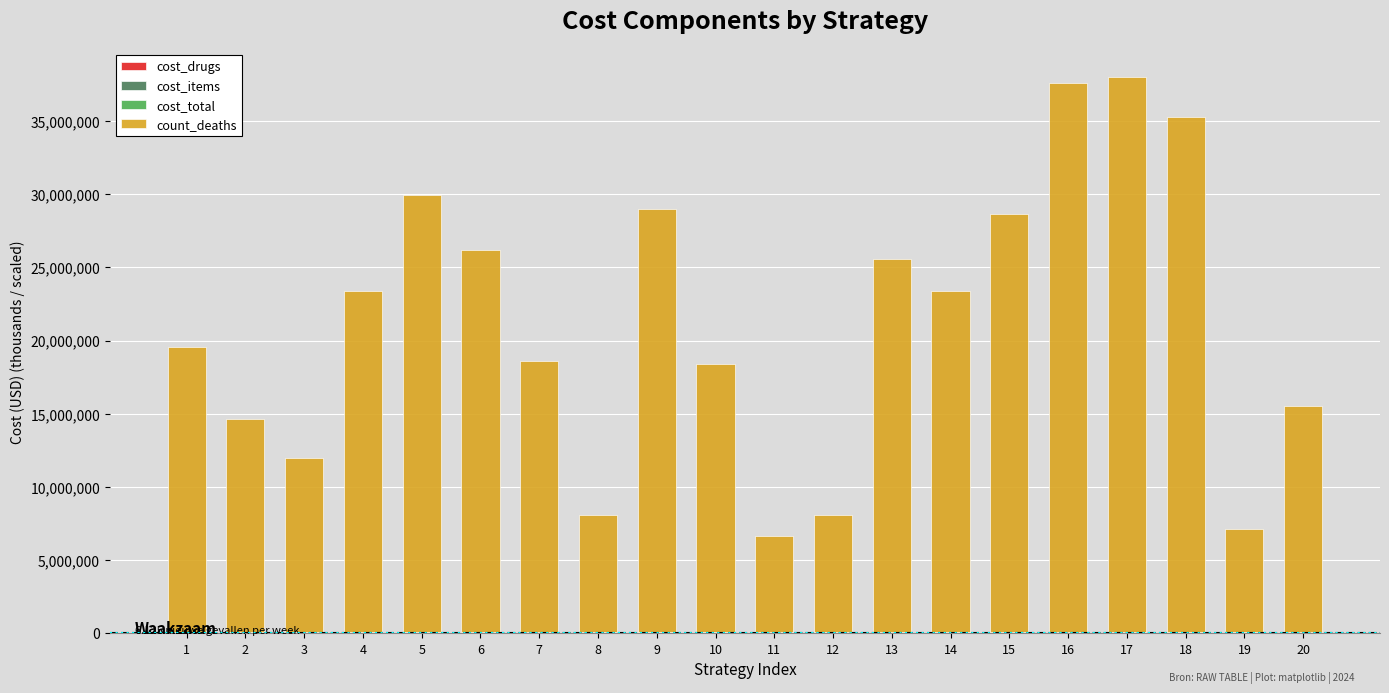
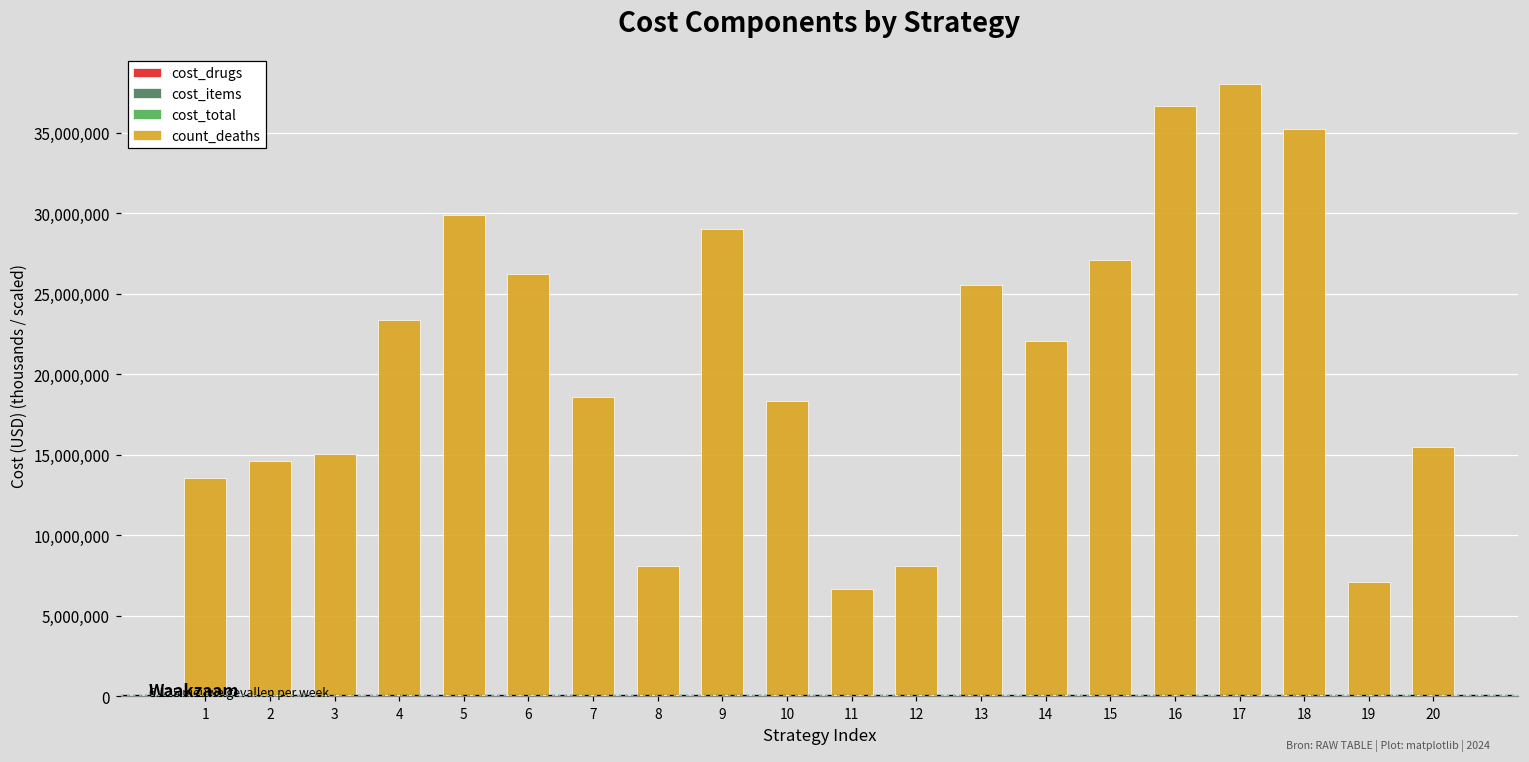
count_deaths, 1: 19,500,000 -> 13,500,000
count_deaths, 3: 11,900,000 -> 15,000,000
count_deaths, 14: 23,300,000 -> 22,000,000
count_deaths, 15: 28,600,000 -> 27,000,000
count_deaths, 16: 37,500,000 -> 36,600,000
